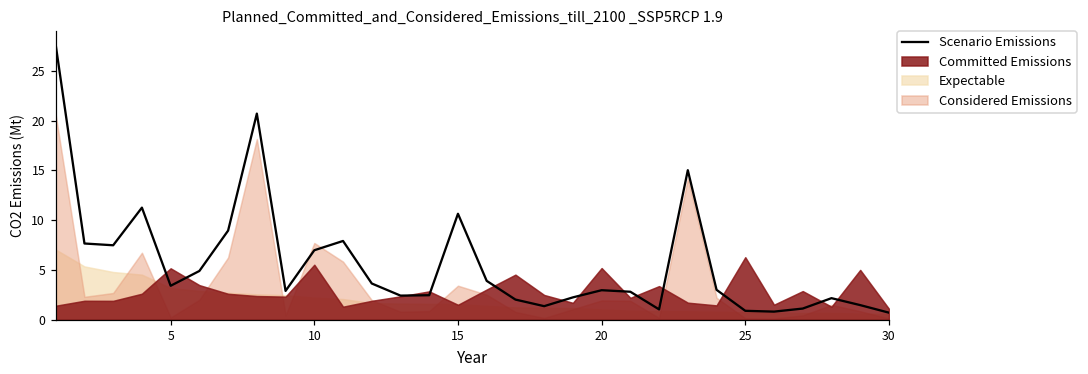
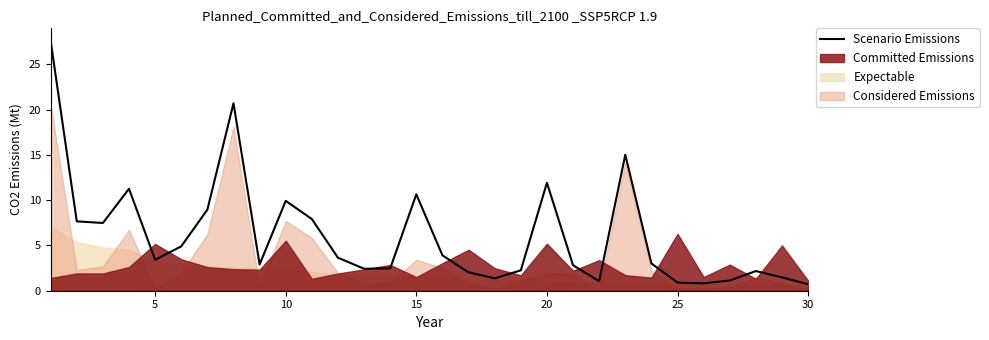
Scenario Emissions, 10: 7 -> 10
Scenario Emissions, 20: 3 -> 12
